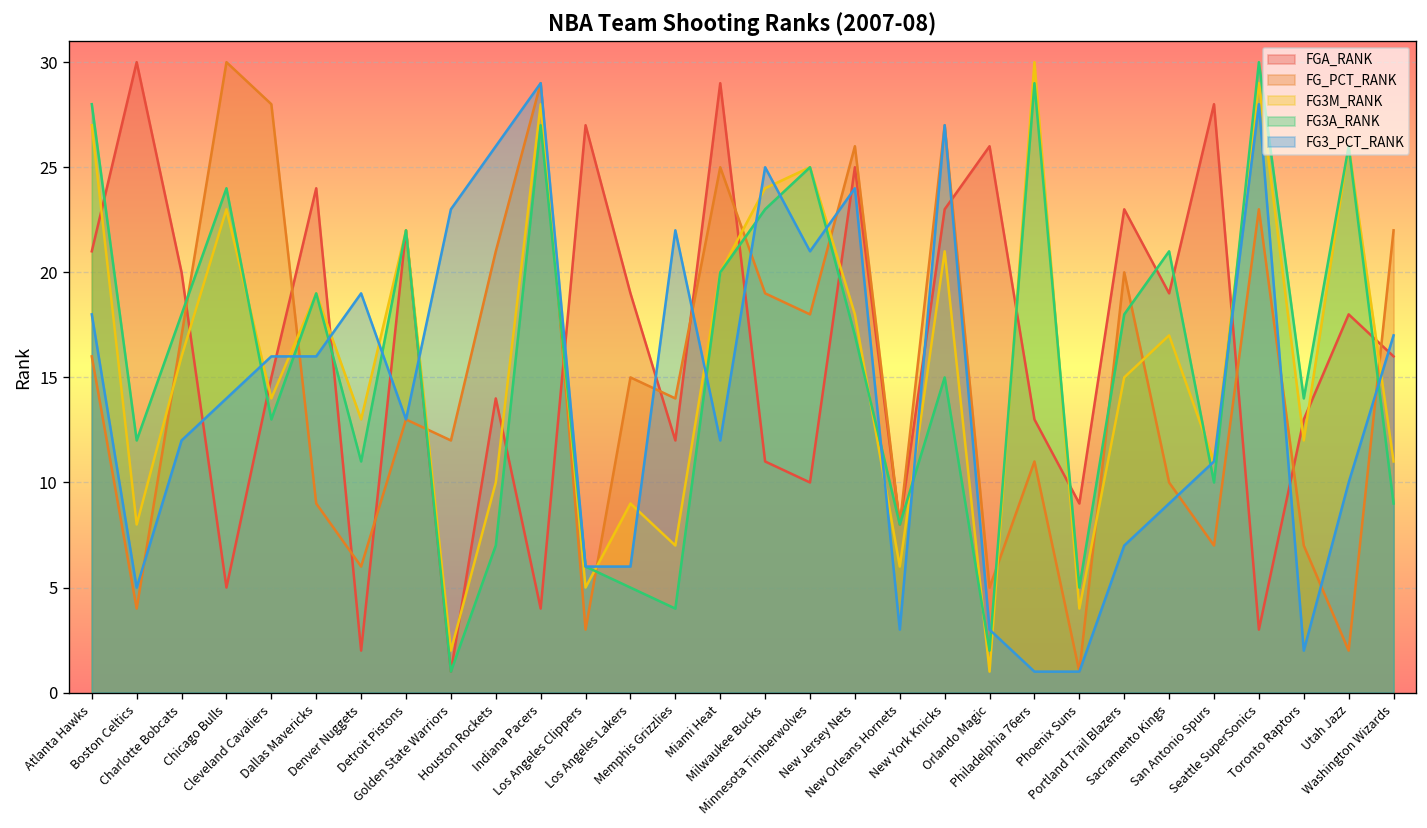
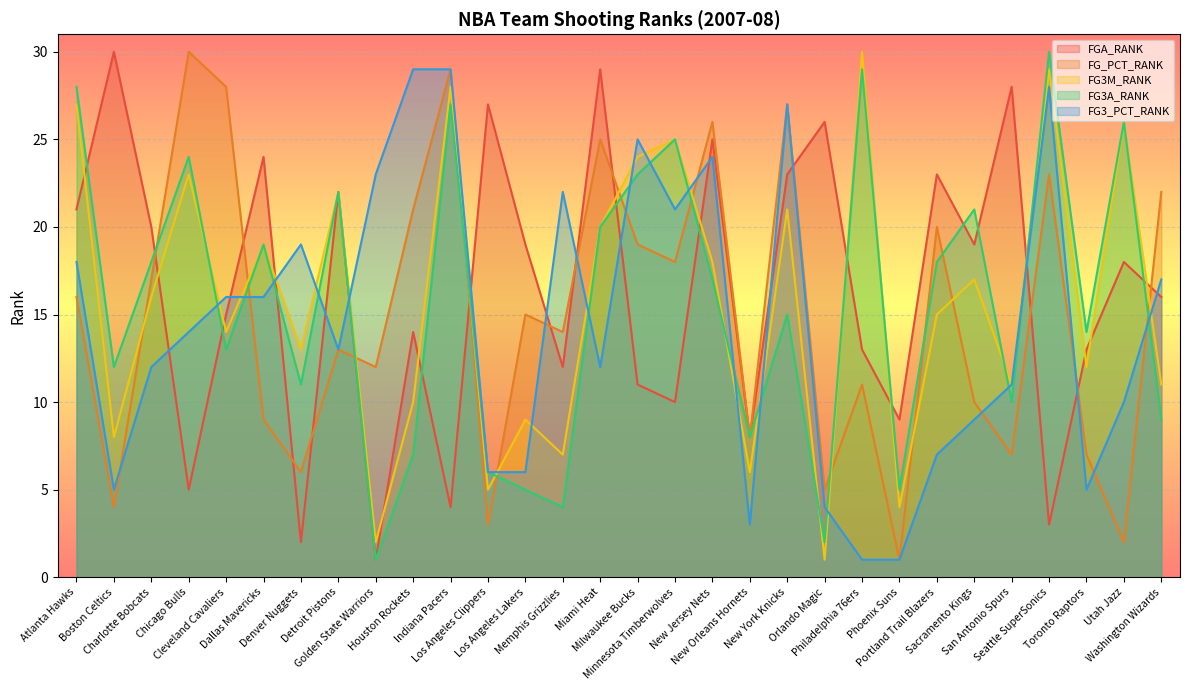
FG3_PCT_RANK, Houston Rockets: 26 -> 29
FG3_PCT_RANK, Orlando Magic: 3 -> 4
FG3_PCT_RANK, Toronto Raptors: 2 -> 5
